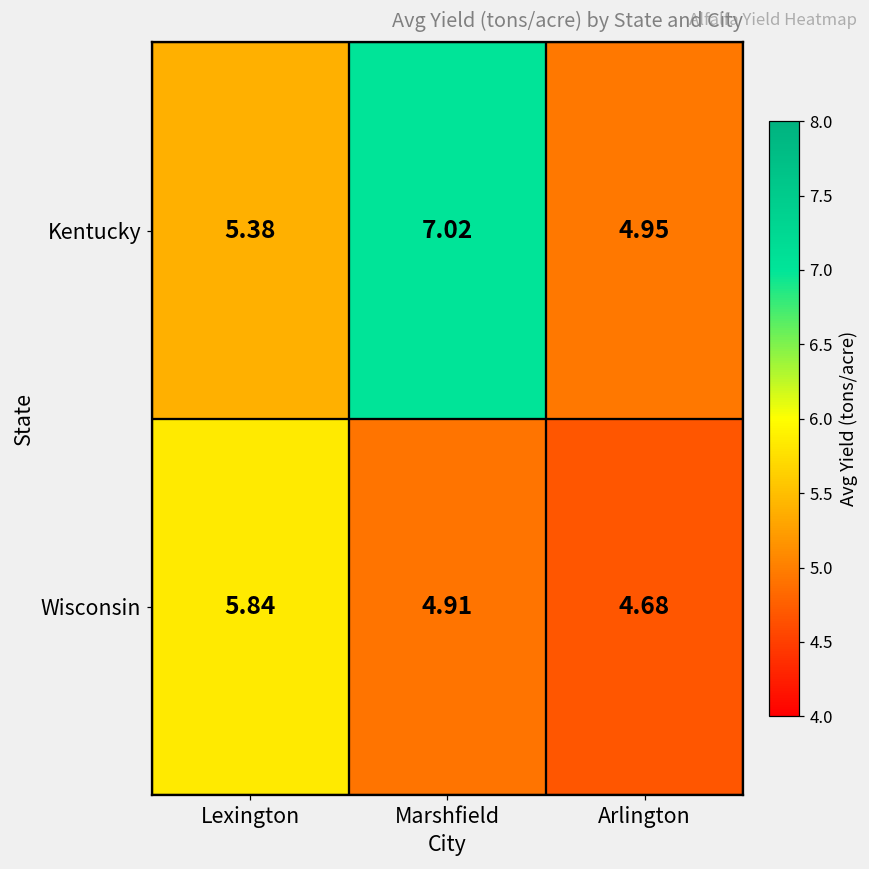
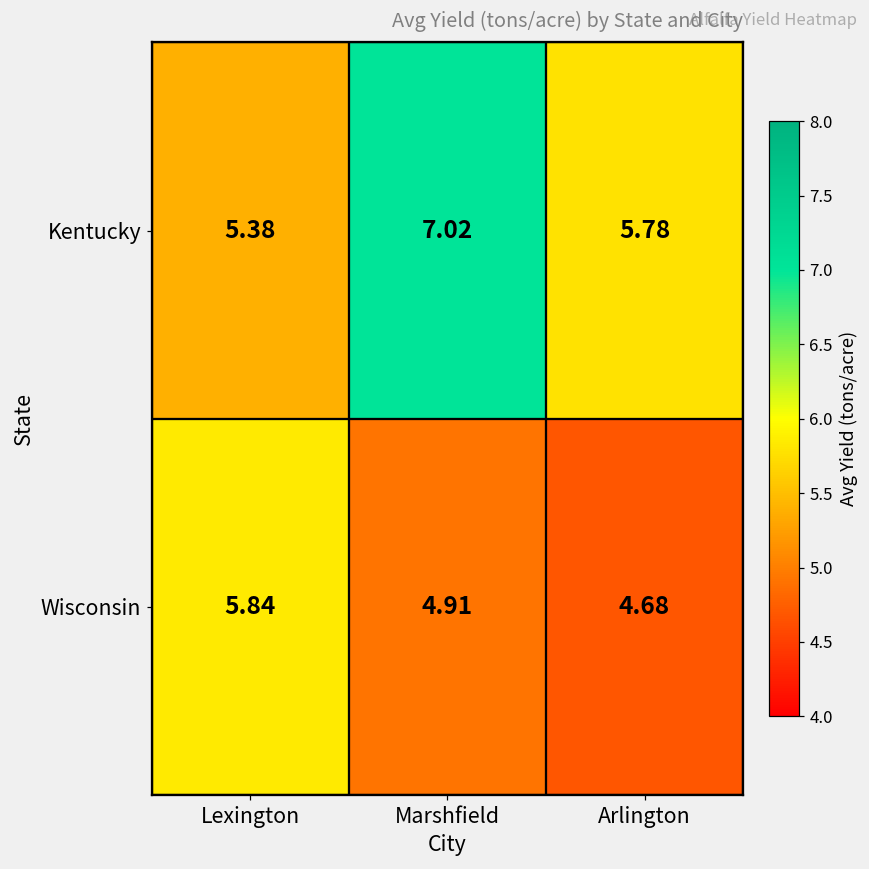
Kentucky, Arlington: 4.95 -> 5.78
